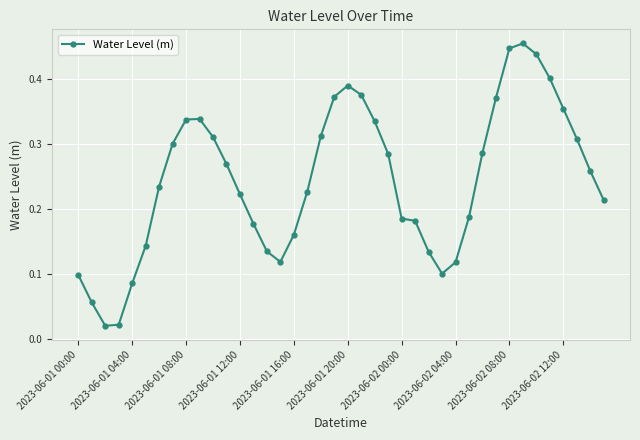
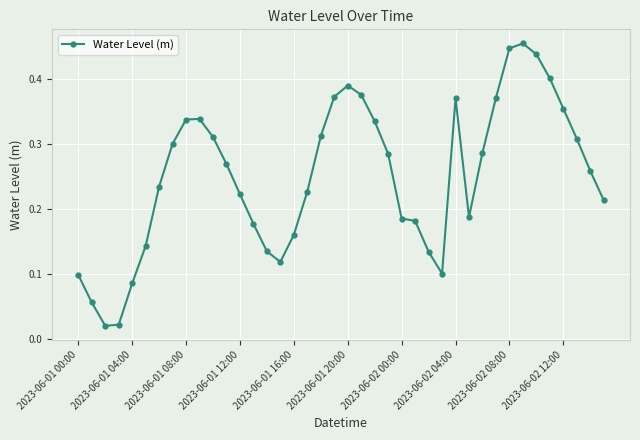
2023-06-02 04:00: 0.12 -> 0.37
